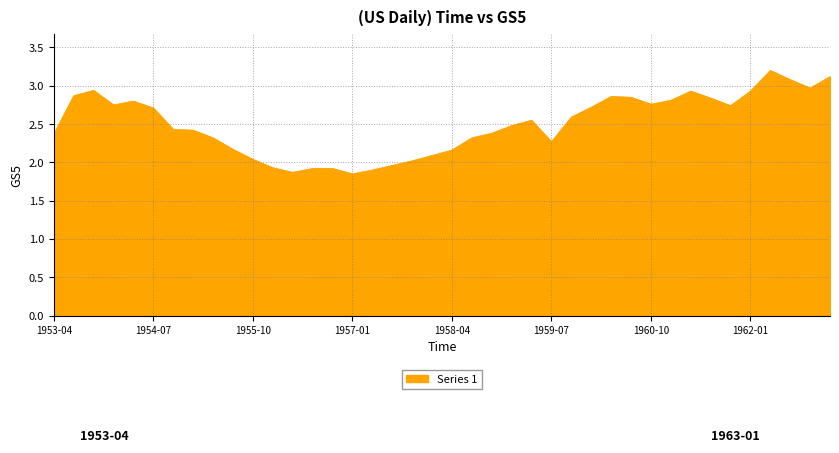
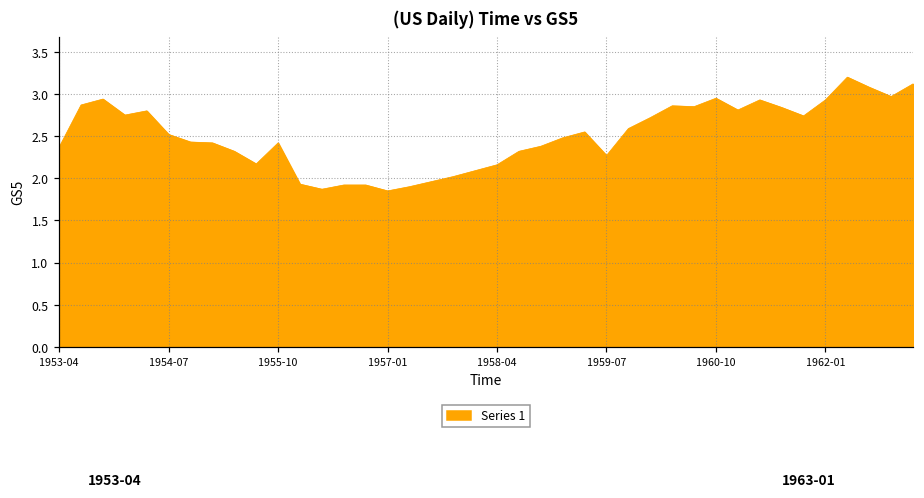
1954-07: 2.7 -> 2.5
1955-10: 2.0 -> 2.4
1960-10: 2.8 -> 3.0
